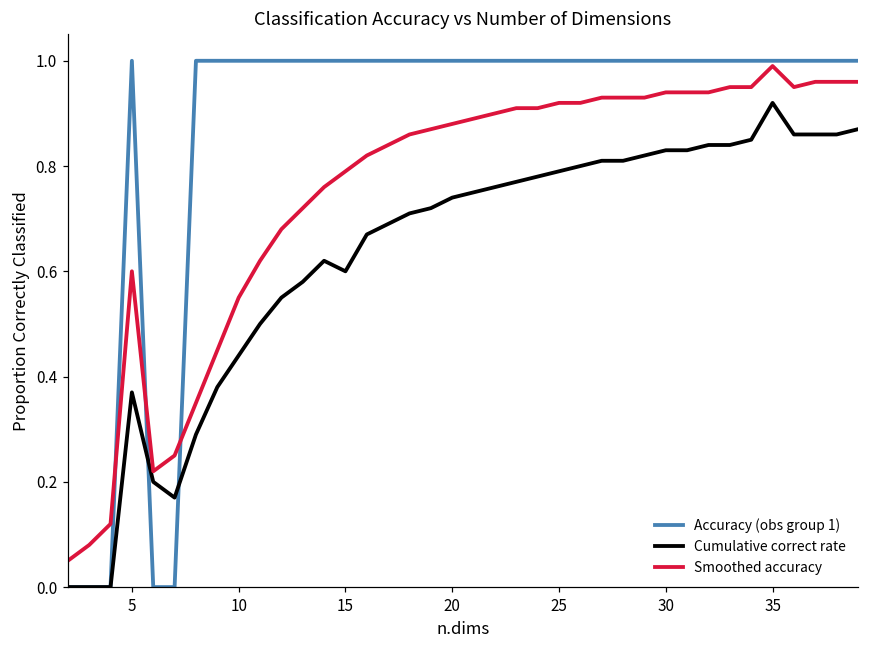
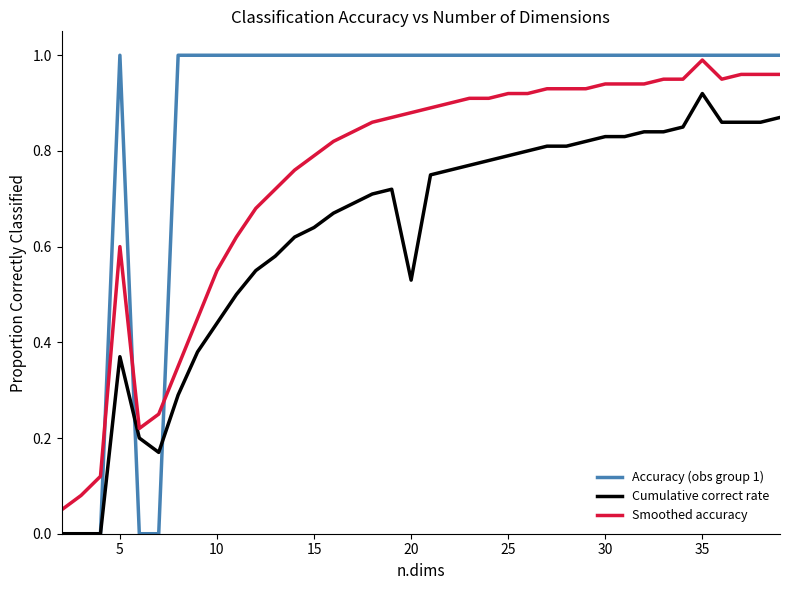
Cumulative correct rate, 15: 0.60 -> 0.64
Cumulative correct rate, 20: 0.74 -> 0.53
